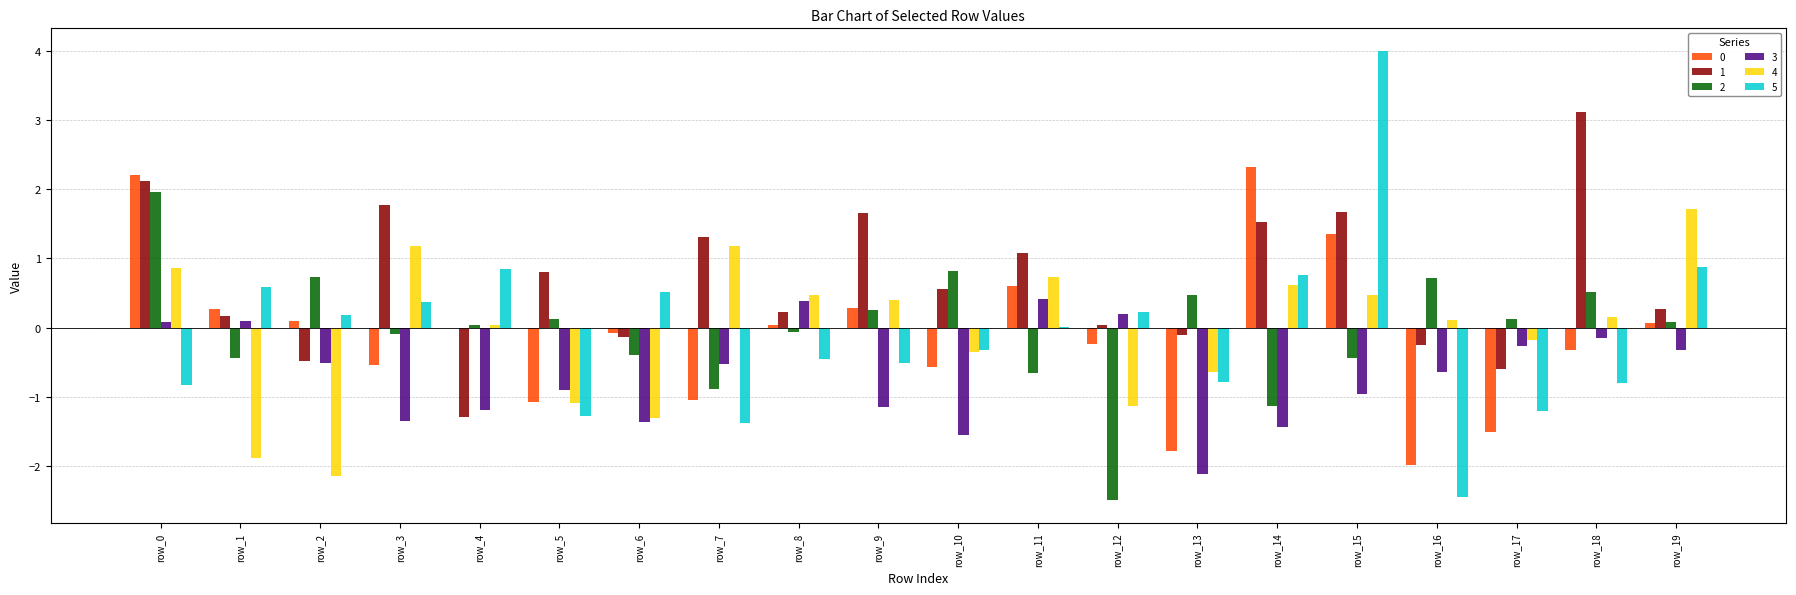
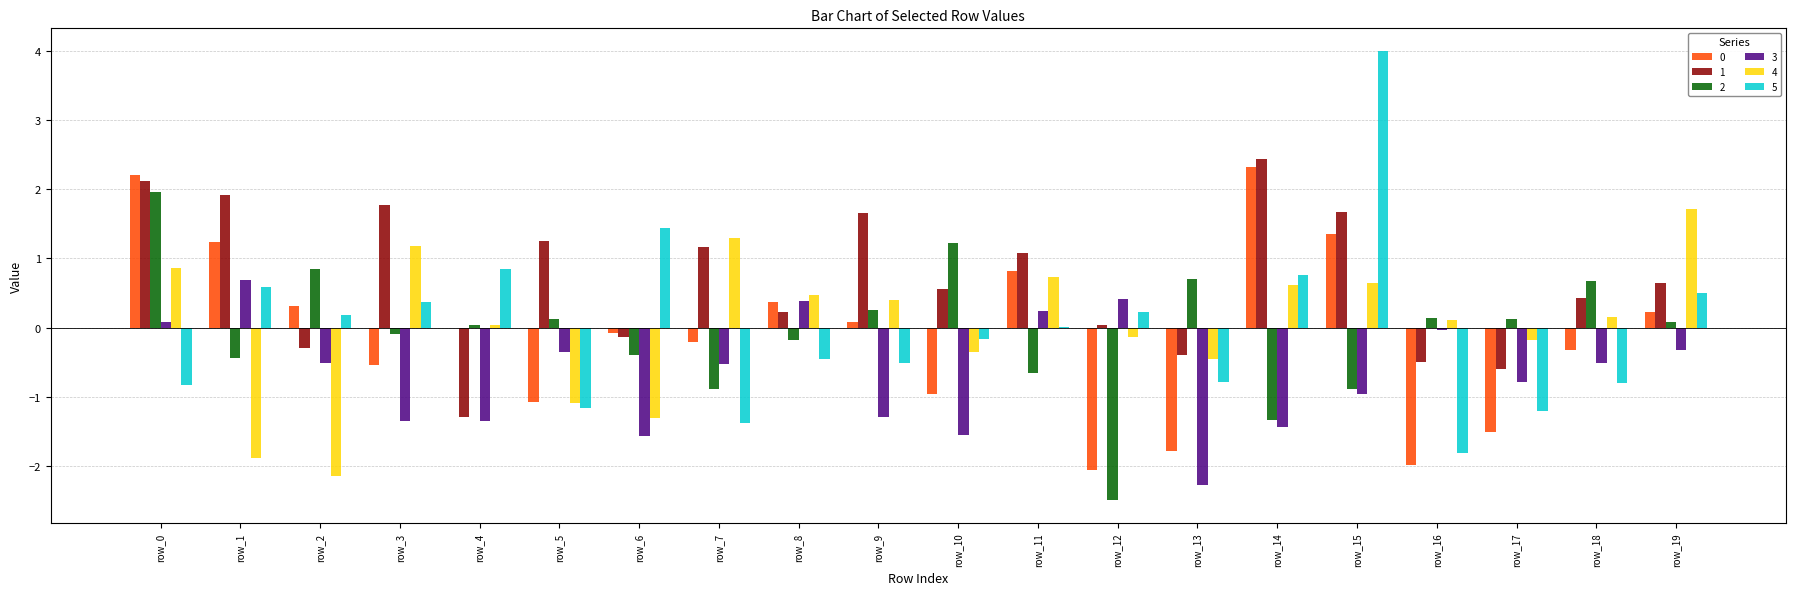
0, row_1: 0.3 -> 1.2
1, row_1: 0.2 -> 1.9
3, row_1: 0.1 -> 0.7
0, row_2: 0.1 -> 0.3
1, row_2: -0.5 -> -0.3
2, row_2: 0.7 -> 0.9
3, row_4: -1.2 -> -1.4
1, row_5: 0.8 -> 1.3
3, row_5: -0.9 -> -0.3
5, row_5: -1.3 -> -1.2
3, row_6: -1.4 -> -1.6
5, row_6: 0.5 -> 1.4
0, row_7: -1.1 -> -0.2
1, row_7: 1.3 -> 1.2
4, row_7: 1.2 -> 1.3
0, row_8: 0.0 -> 0.4
2, row_8: -0.1 -> -0.2
0, row_9: 0.3 -> 0.1
3, row_9: -1.2 -> -1.3
0, row_10: -0.6 -> -1.0
2, row_10: 0.8 -> 1.2
5, row_10: -0.3 -> -0.2
0, row_11: 0.6 -> 0.8
3, row_11: 0.4 -> 0.2
0, row_12: -0.2 -> -2.1
3, row_12: 0.2 -> 0.4
4, row_12: -1.1 -> -0.1
1, row_13: -0.1 -> -0.4
2, row_13: 0.5 -> 0.7
3, row_13: -2.1 -> -2.3
4, row_13: -0.6 -> -0.5
1, row_14: 1.5 -> 2.4
2, row_14: -1.1 -> -1.3
2, row_15: -0.4 -> -0.9
4, row_15: 0.5 -> 0.6
1, row_16: -0.3 -> -0.5
2, row_16: 0.7 -> 0.1
3, row_16: -0.6 -> 0.0
5, row_16: -2.5 -> -1.8
3, row_17: -0.3 -> -0.8
1, row_18: 3.1 -> 0.4
2, row_18: 0.5 -> 0.7
3, row_18: -0.1 -> -0.5
0, row_19: 0.1 -> 0.2
1, row_19: 0.3 -> 0.7
5, row_19: 0.9 -> 0.5
